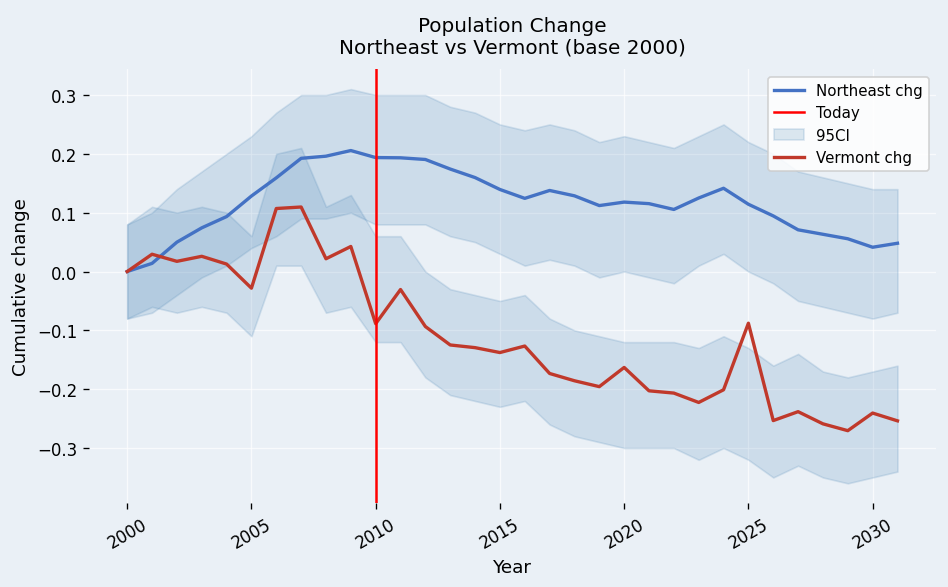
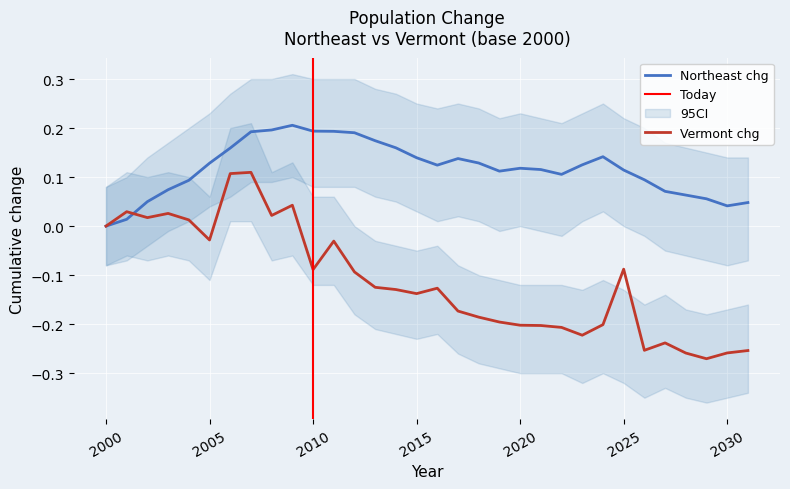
Vermont chg, 2020: -0.16 -> -0.20
Vermont chg, 2030: -0.24 -> -0.26
